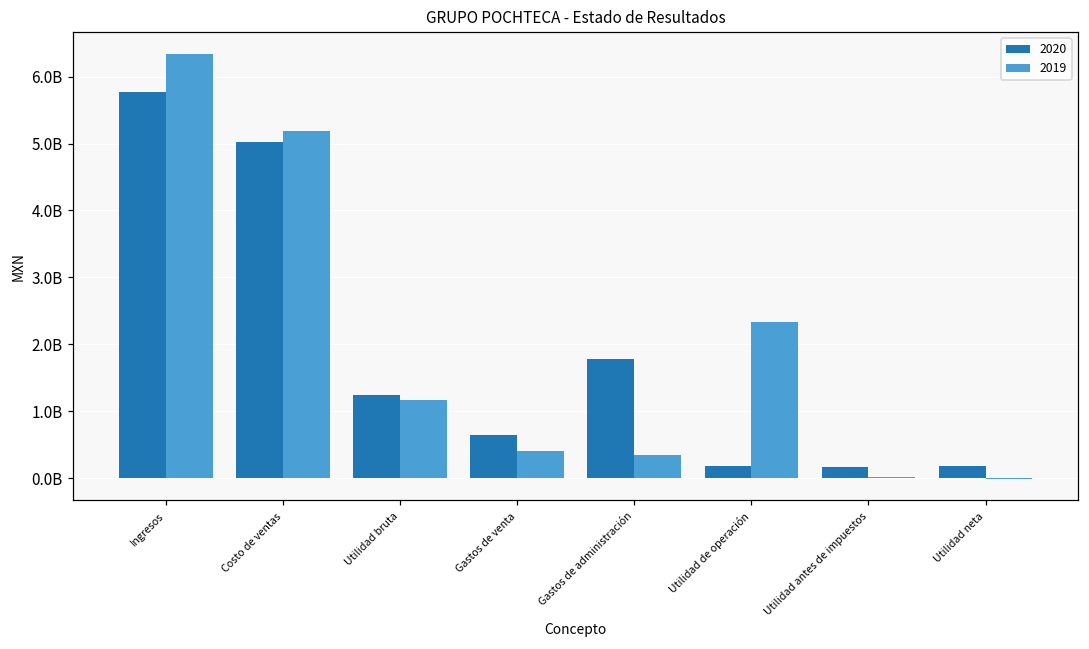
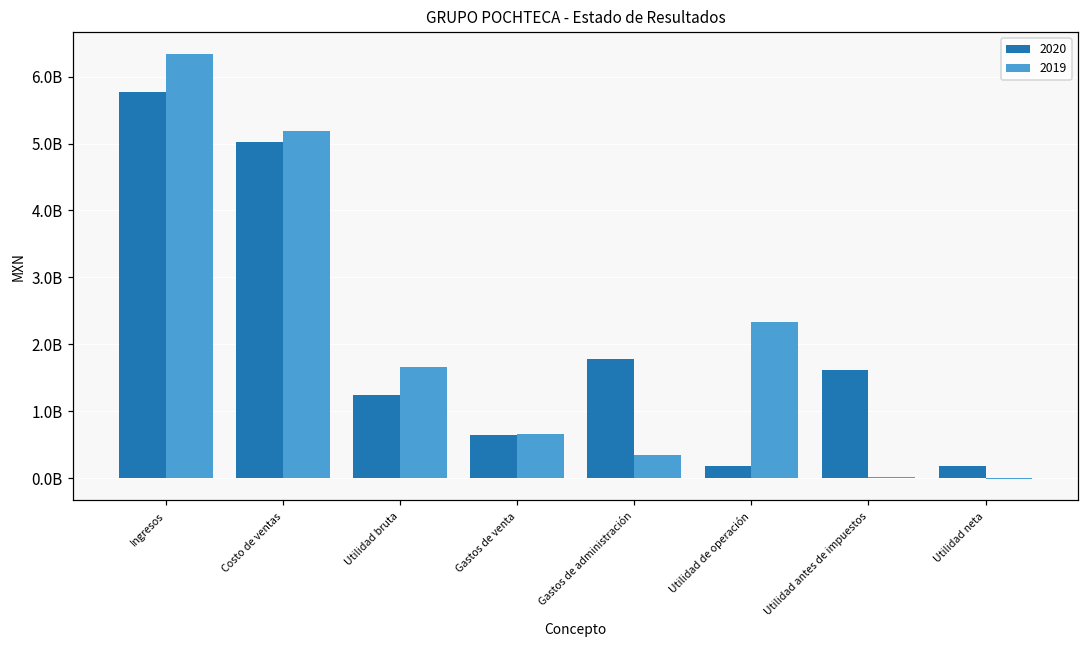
2019, Utilidad bruta: 1200000000 -> 1700000000
2019, Gastos de venta: 400000000 -> 700000000
2020, Utilidad antes de impuestos: 200000000 -> 1600000000
